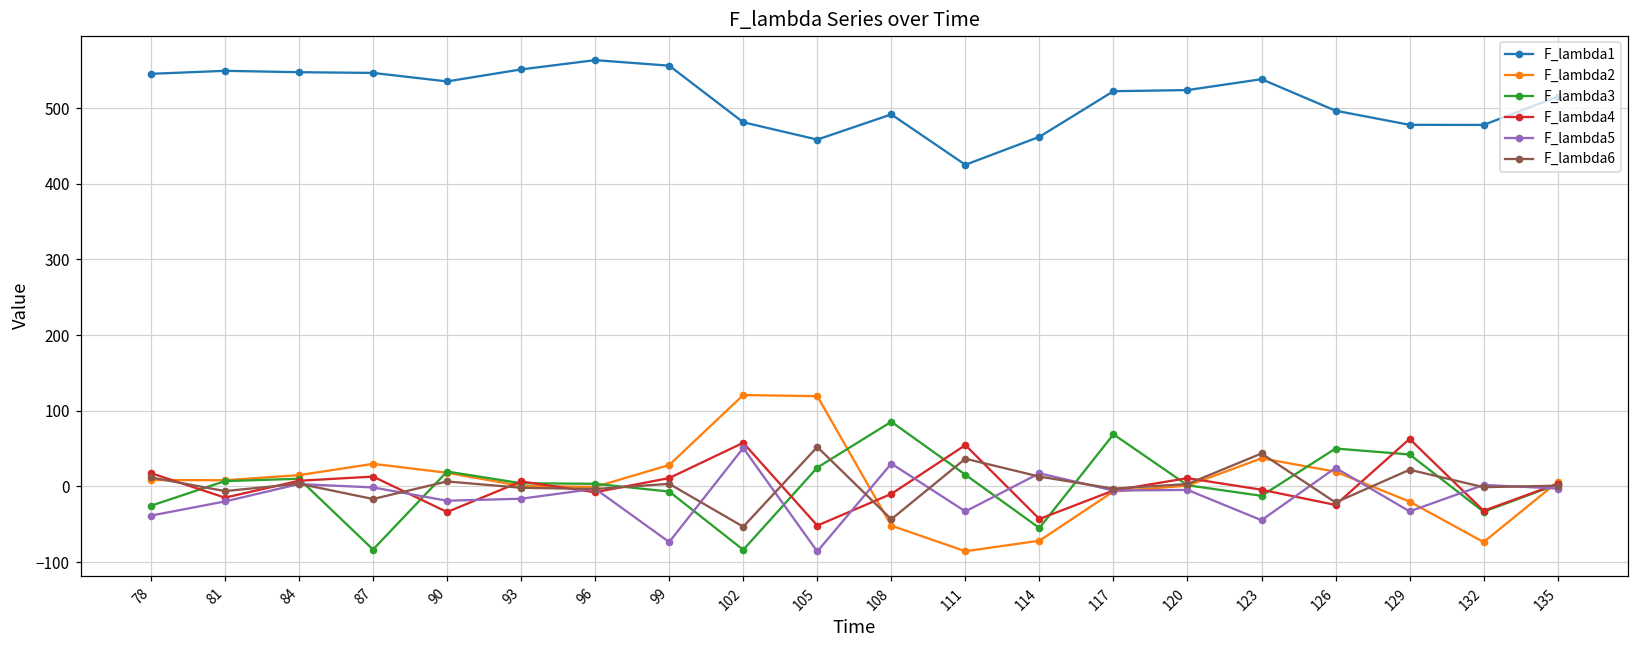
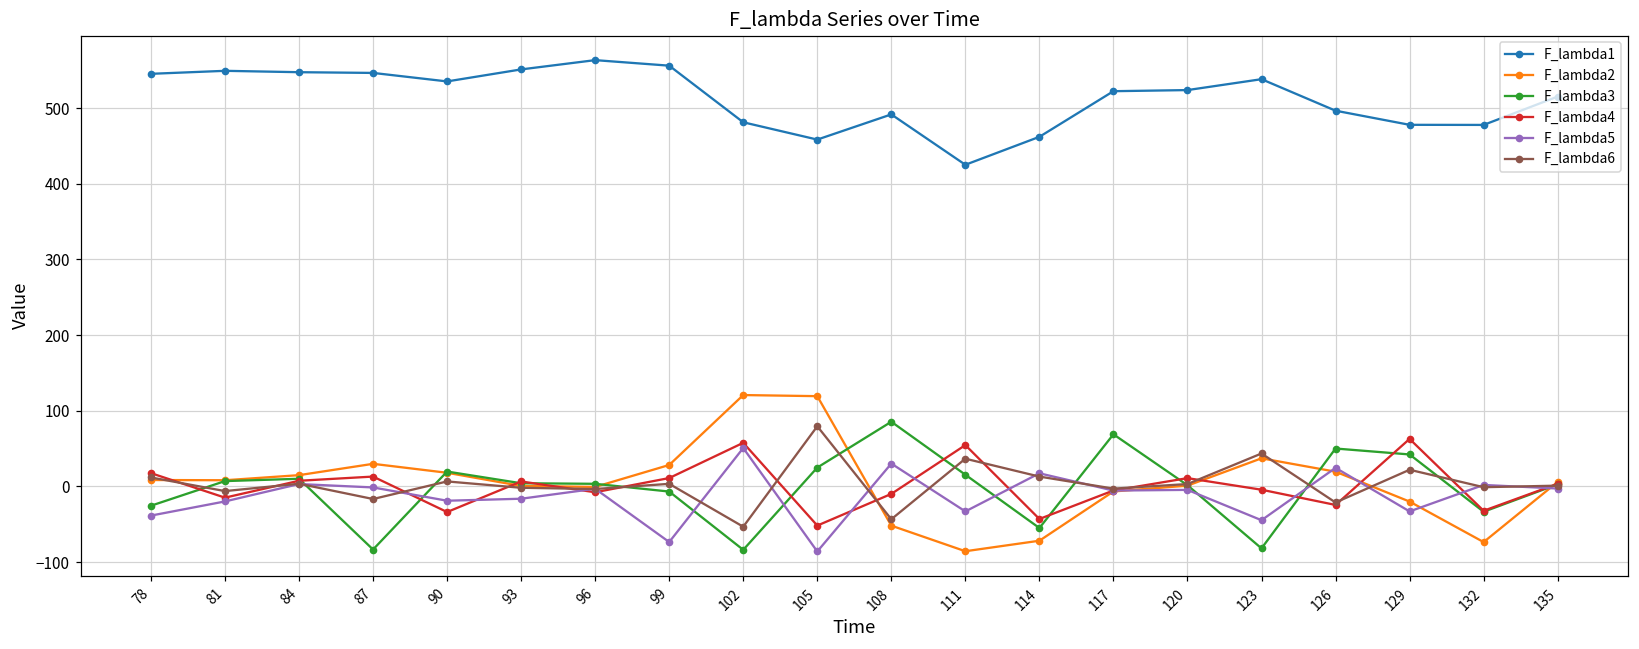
F_lambda6, 105: 50 -> 80
F_lambda3, 123: -10 -> -80
